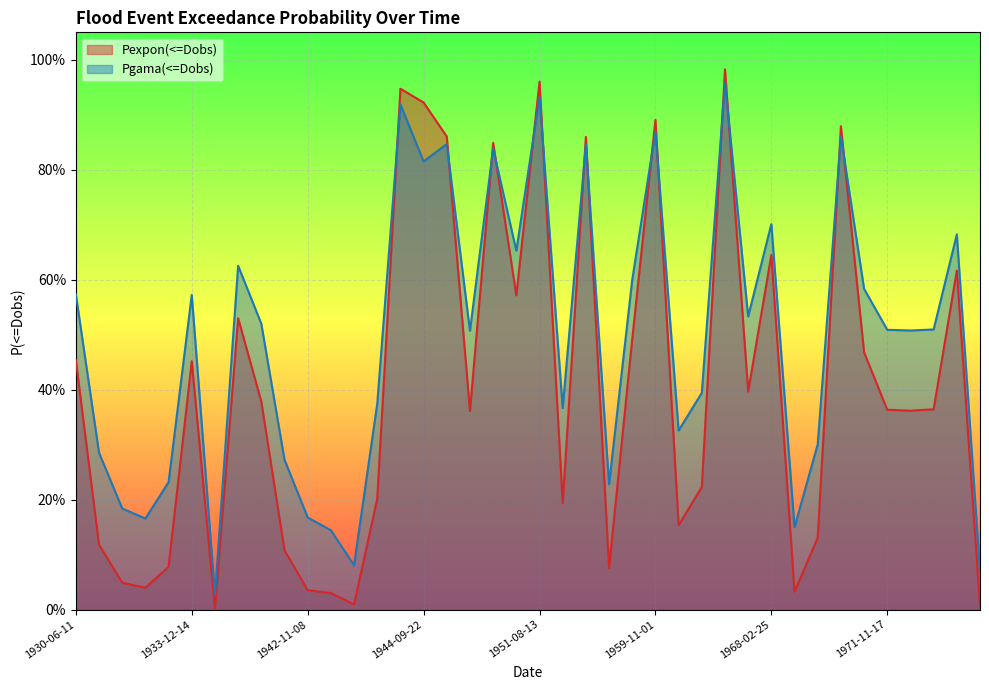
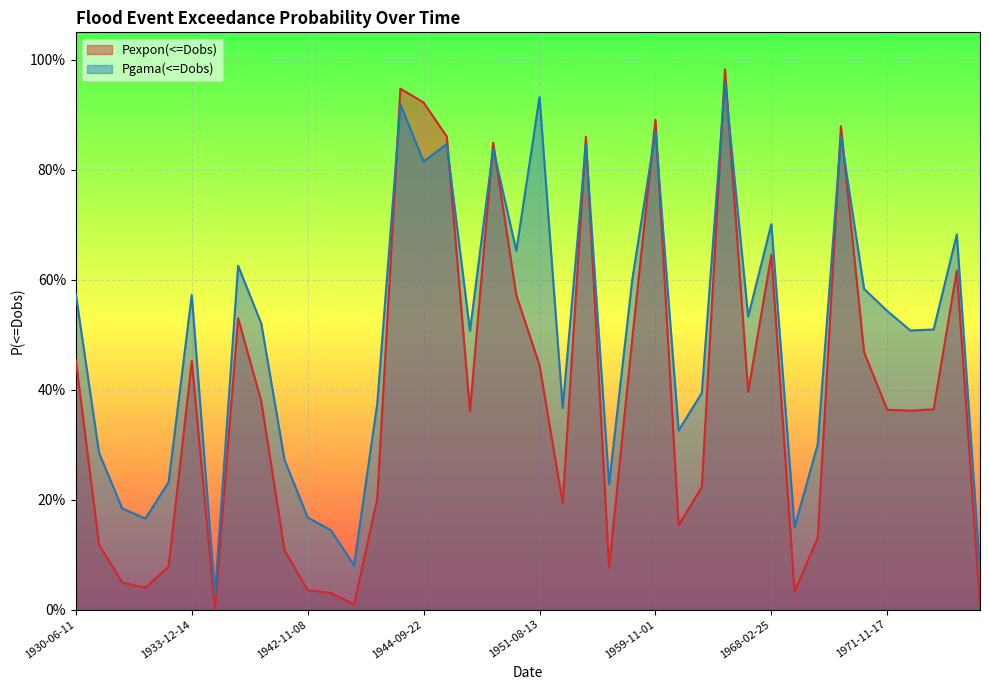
Pexpon(<=Dobs), 1951-08-13: 96% -> 44%
Pgama(<=Dobs), 1971-11-17: 51% -> 54%
